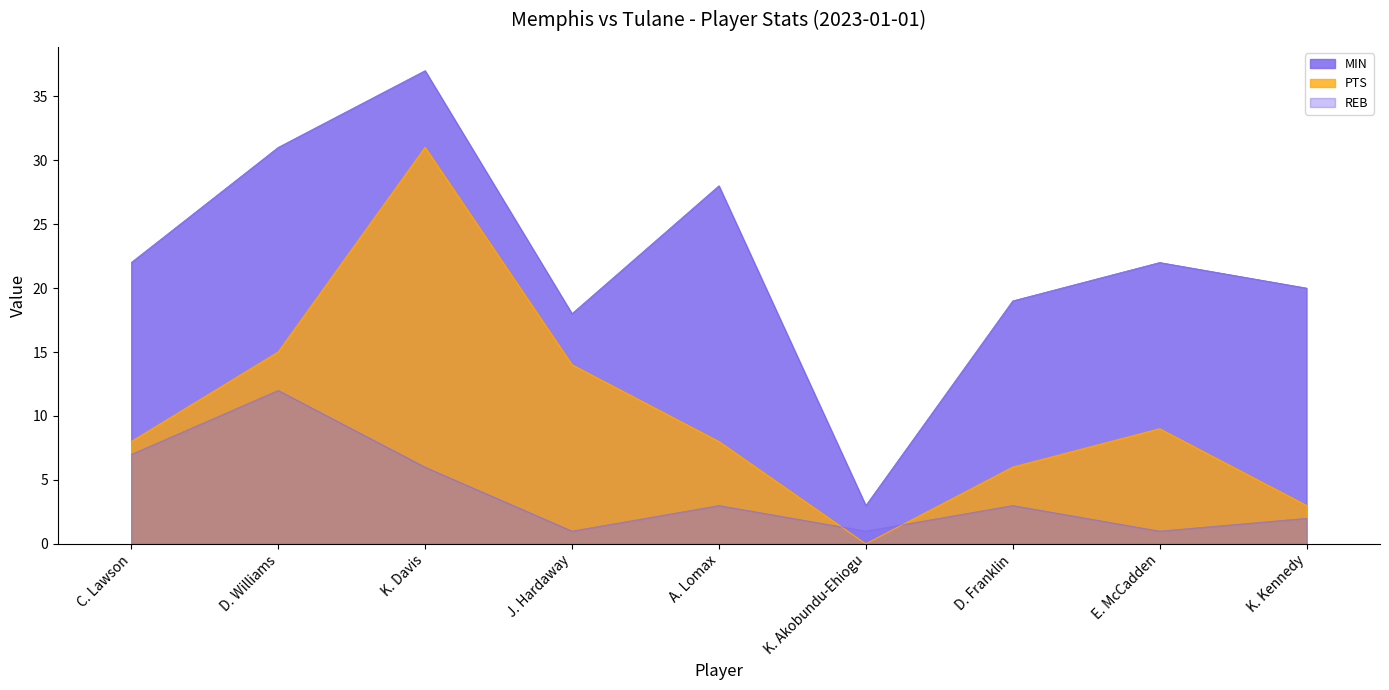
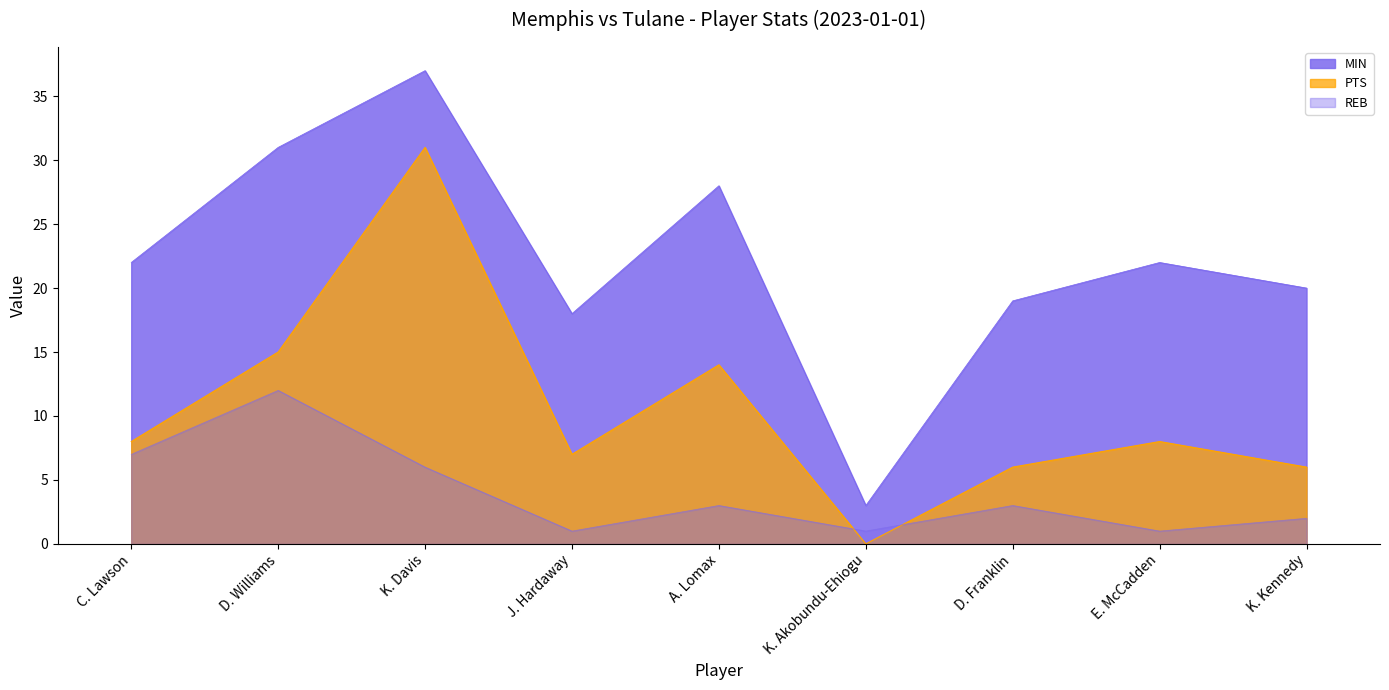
PTS, J. Hardaway: 14 -> 7
PTS, A. Lomax: 8 -> 14
PTS, E. McCadden: 9 -> 8
PTS, K. Kennedy: 3 -> 6
